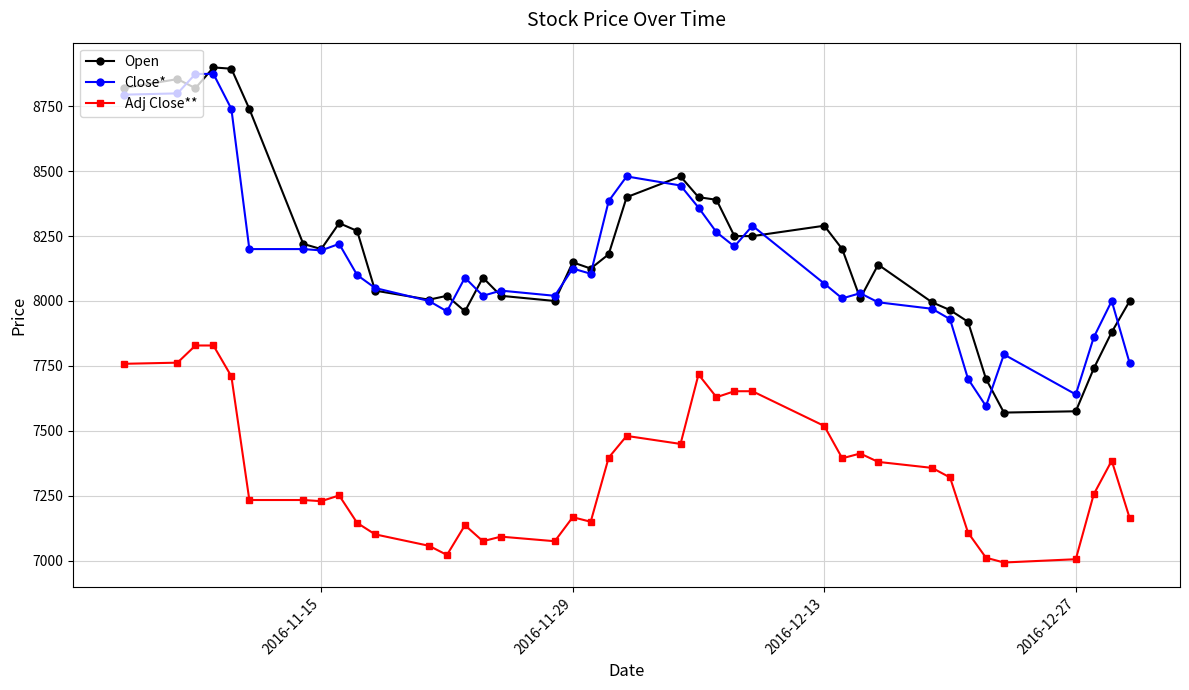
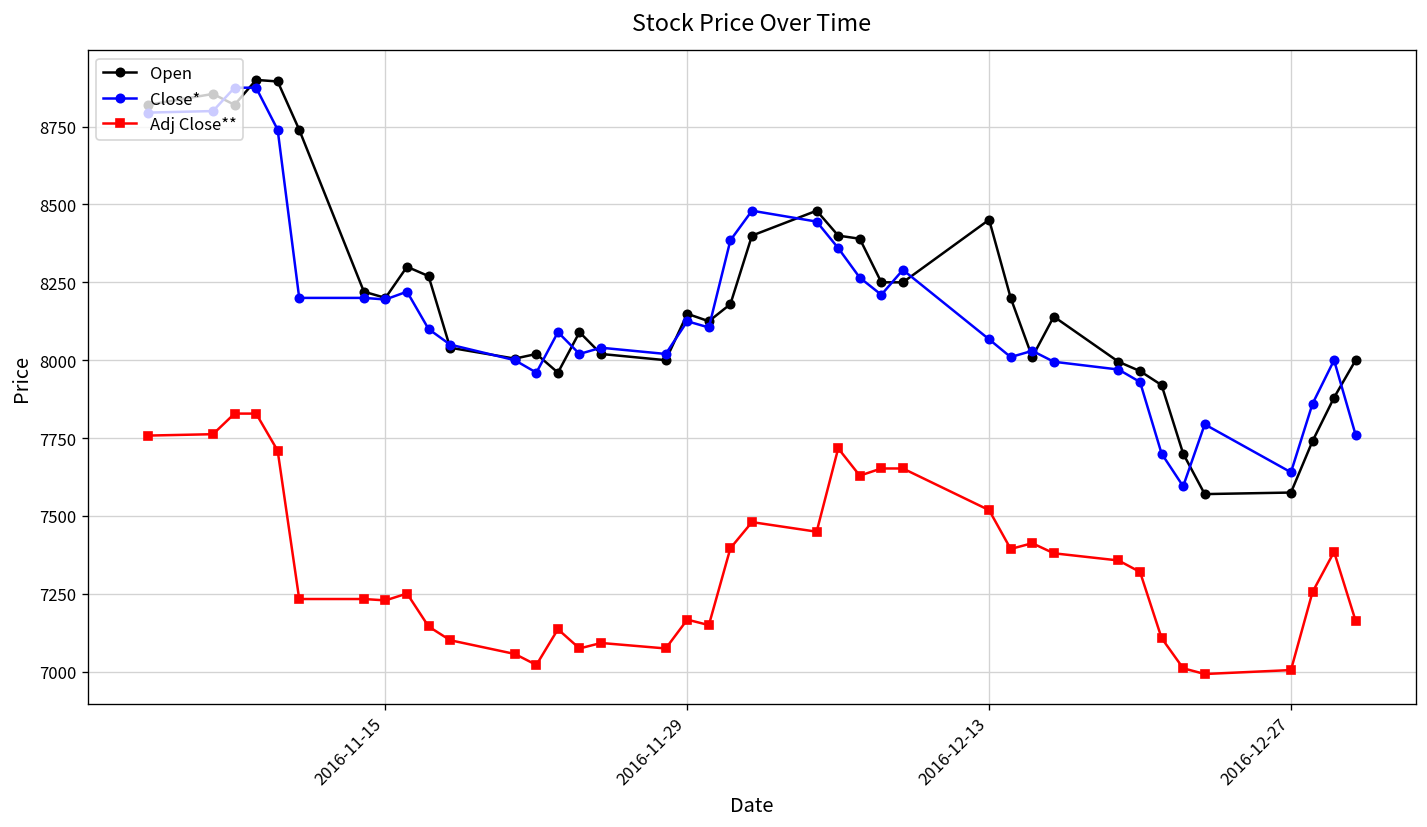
Open, 2016-12-13: 8290 -> 8450
